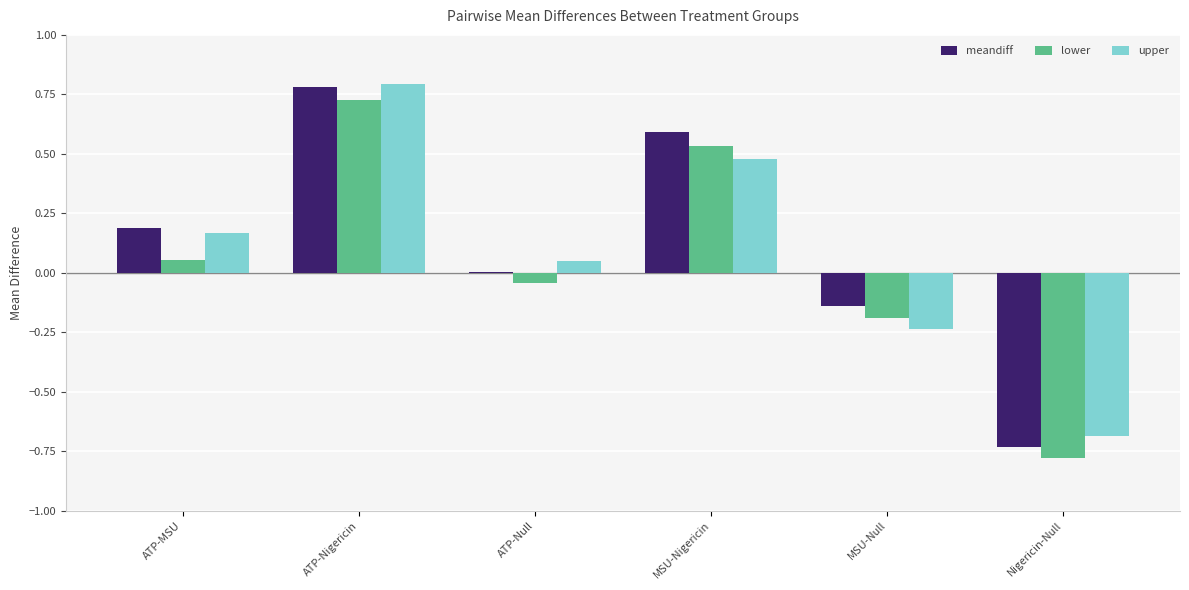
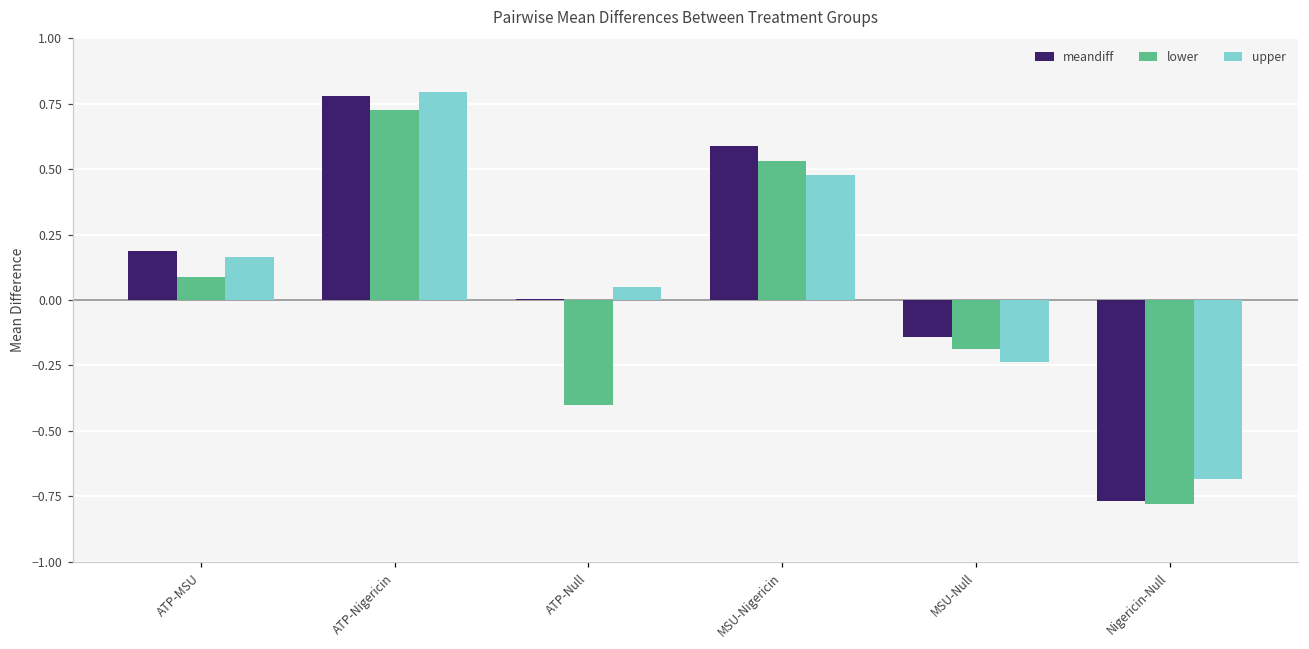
lower, ATP-MSU: 0.05 -> 0.09
lower, ATP-Null: -0.04 -> -0.40
meandiff, Nigericin-Null: -0.73 -> -0.77
